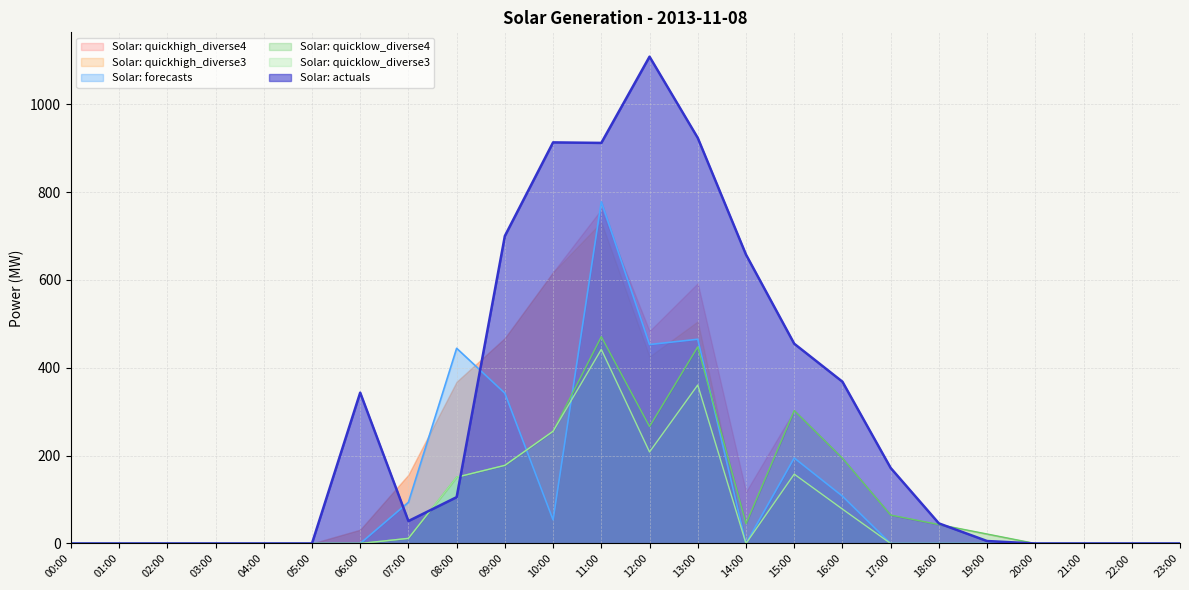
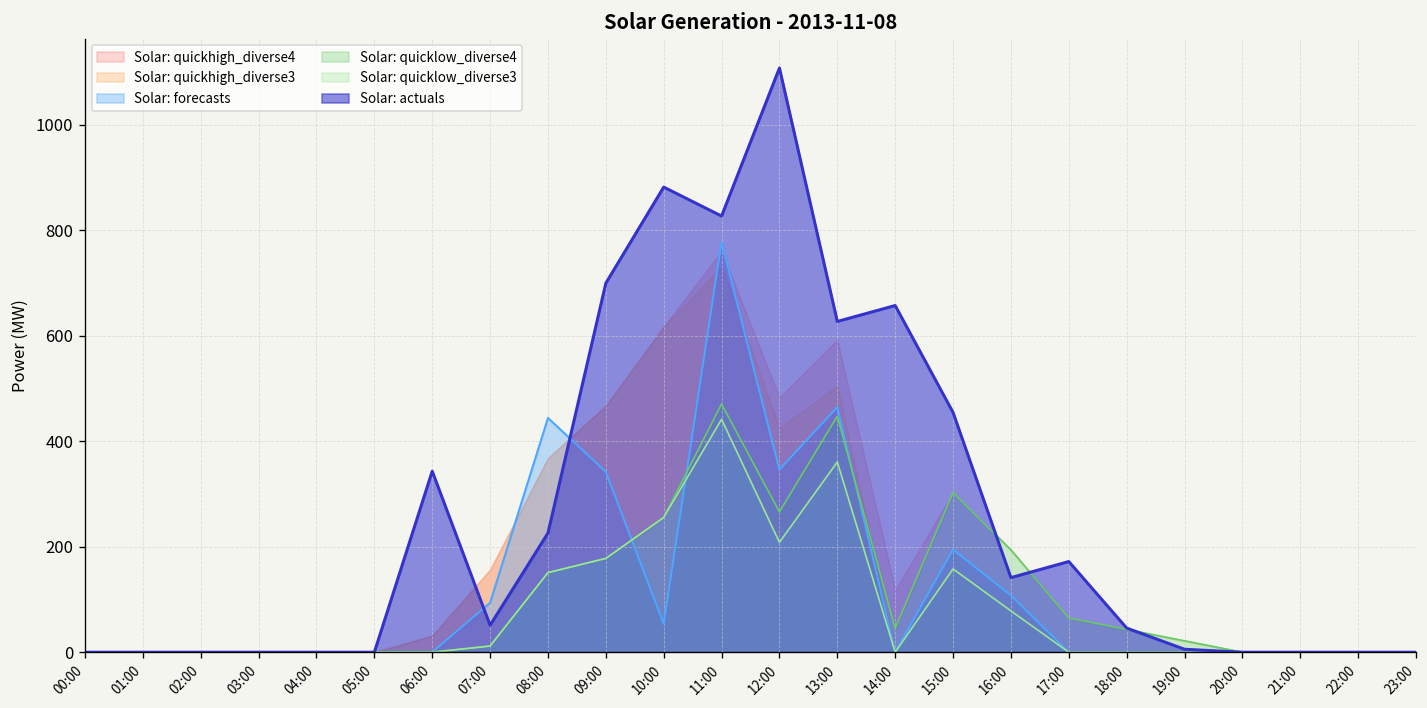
Solar: actuals, 08:00: 110 -> 230
Solar: actuals, 10:00: 910 -> 880
Solar: actuals, 11:00: 910 -> 830
Solar: forecasts, 12:00: 450 -> 350
Solar: actuals, 13:00: 920 -> 630
Solar: actuals, 16:00: 370 -> 140
